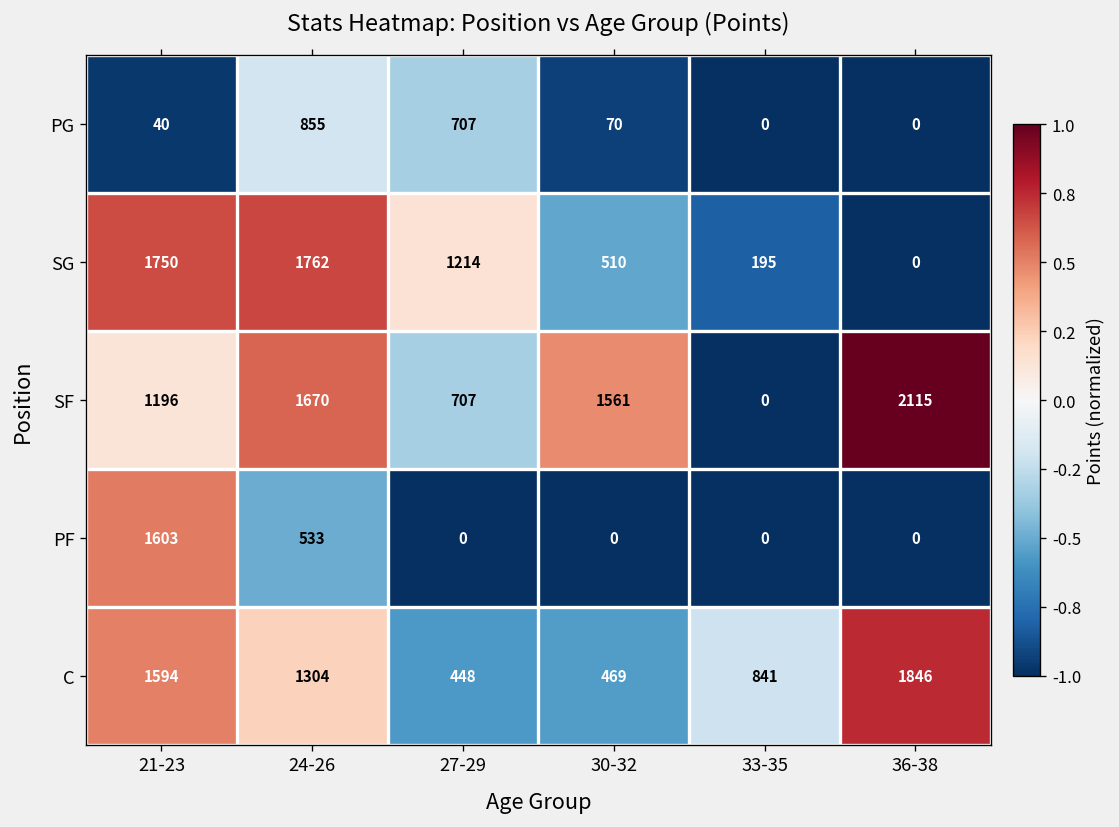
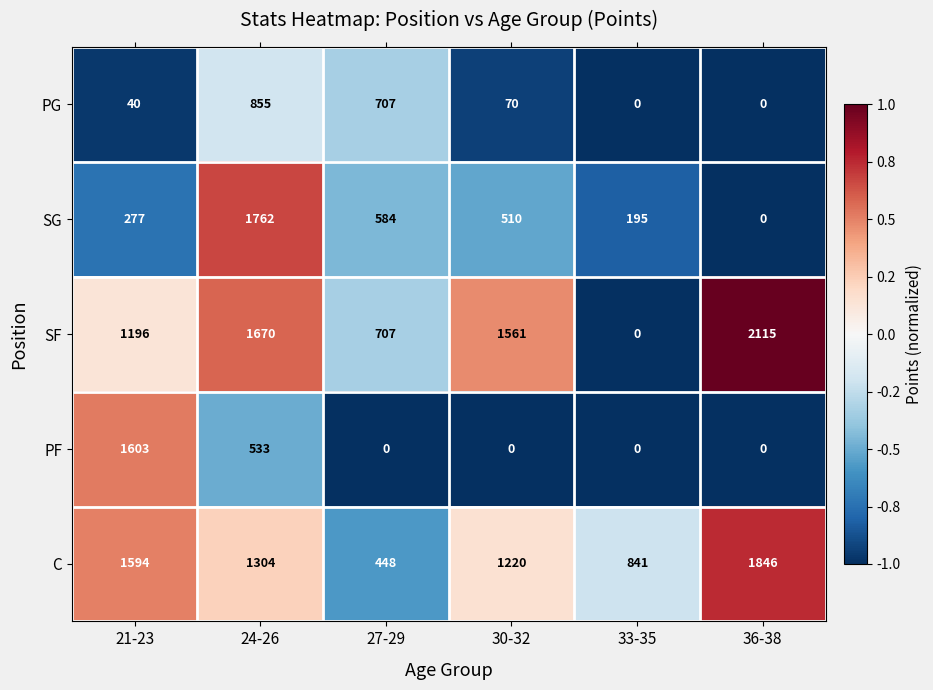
SG, 21-23: 1750 -> 277
SG, 27-29: 1214 -> 584
C, 30-32: 469 -> 1220
